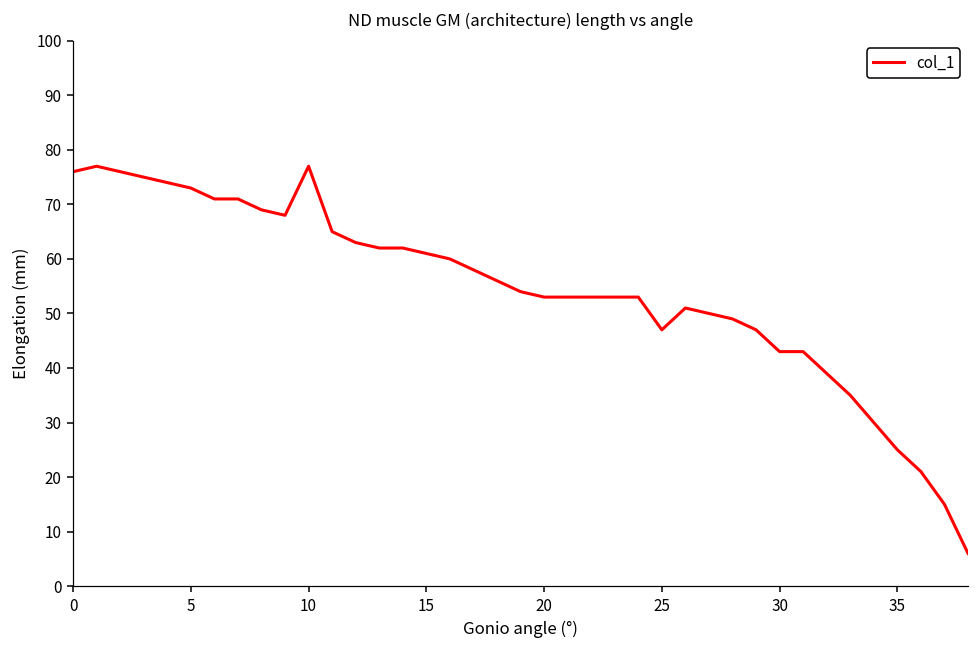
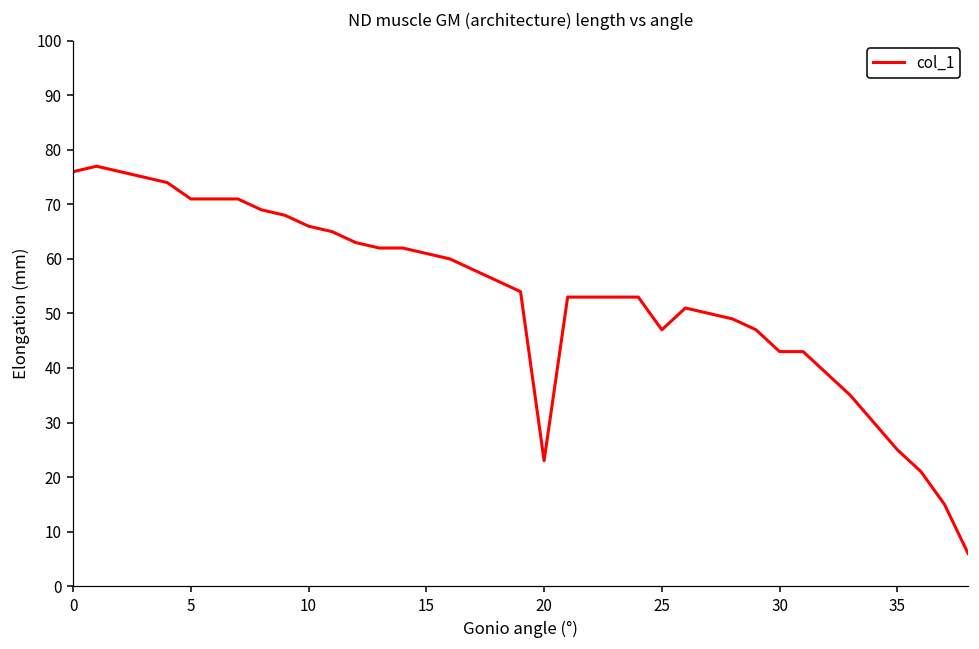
5: 73 -> 71
10: 77 -> 66
20: 53 -> 23
